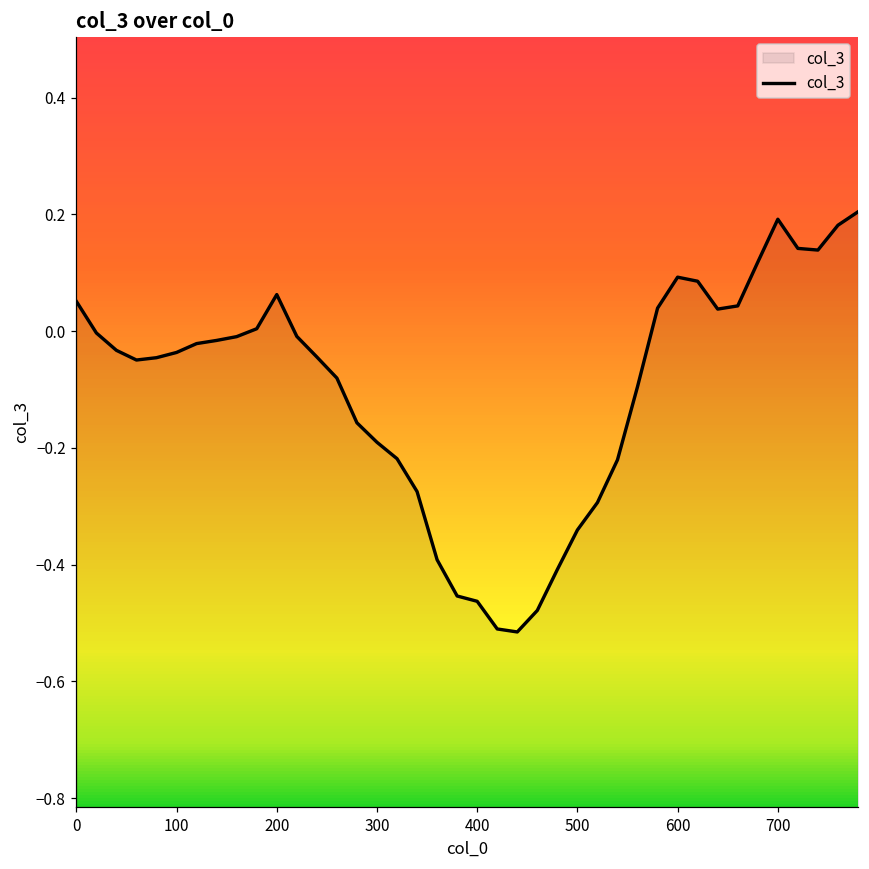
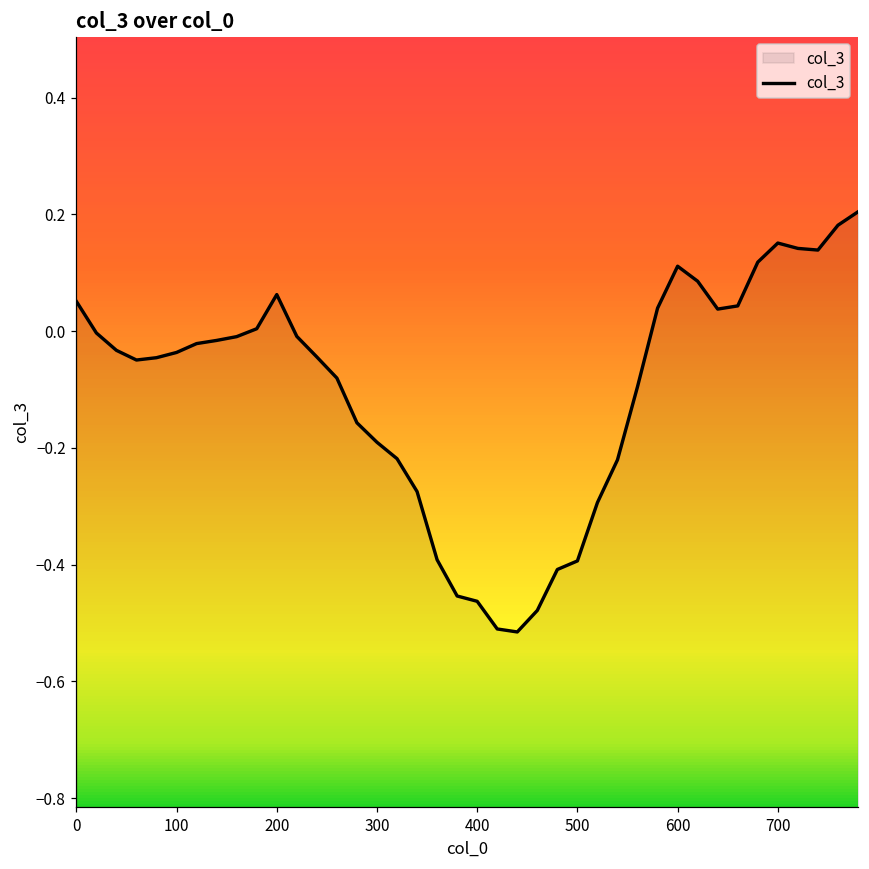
500: -0.34 -> -0.39
600: 0.09 -> 0.11
700: 0.19 -> 0.15
